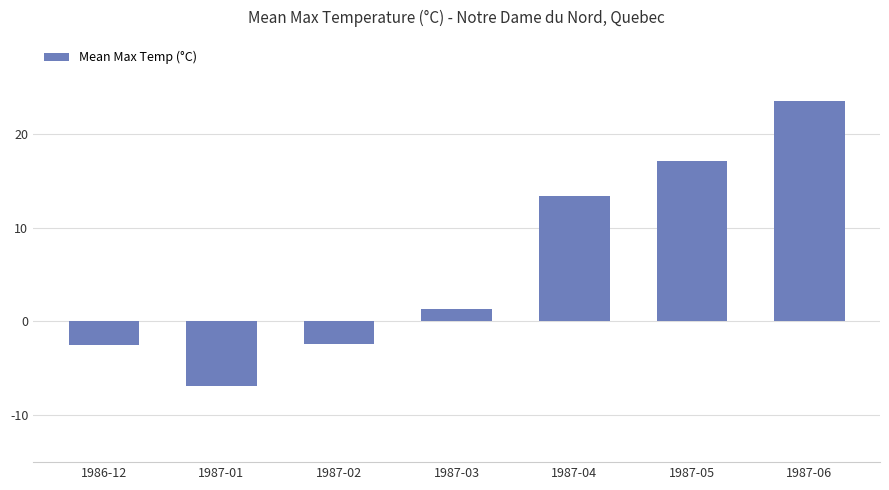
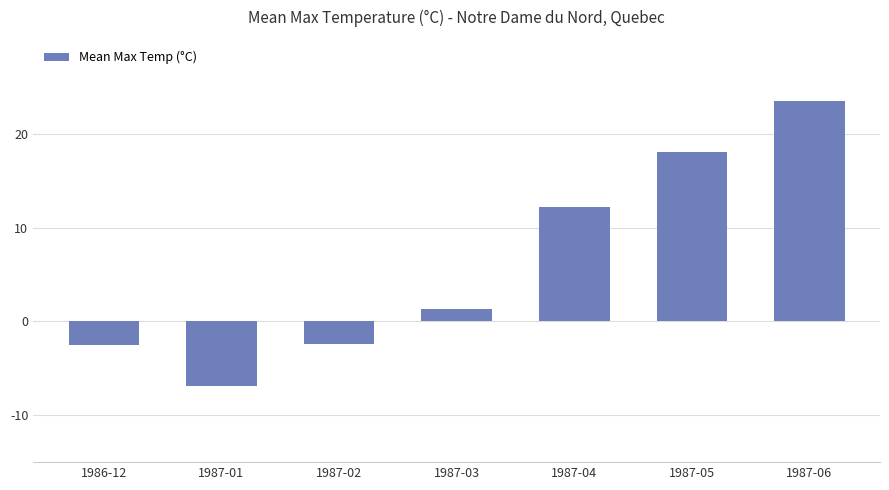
1987-04: 13 -> 12
1987-05: 17 -> 18
